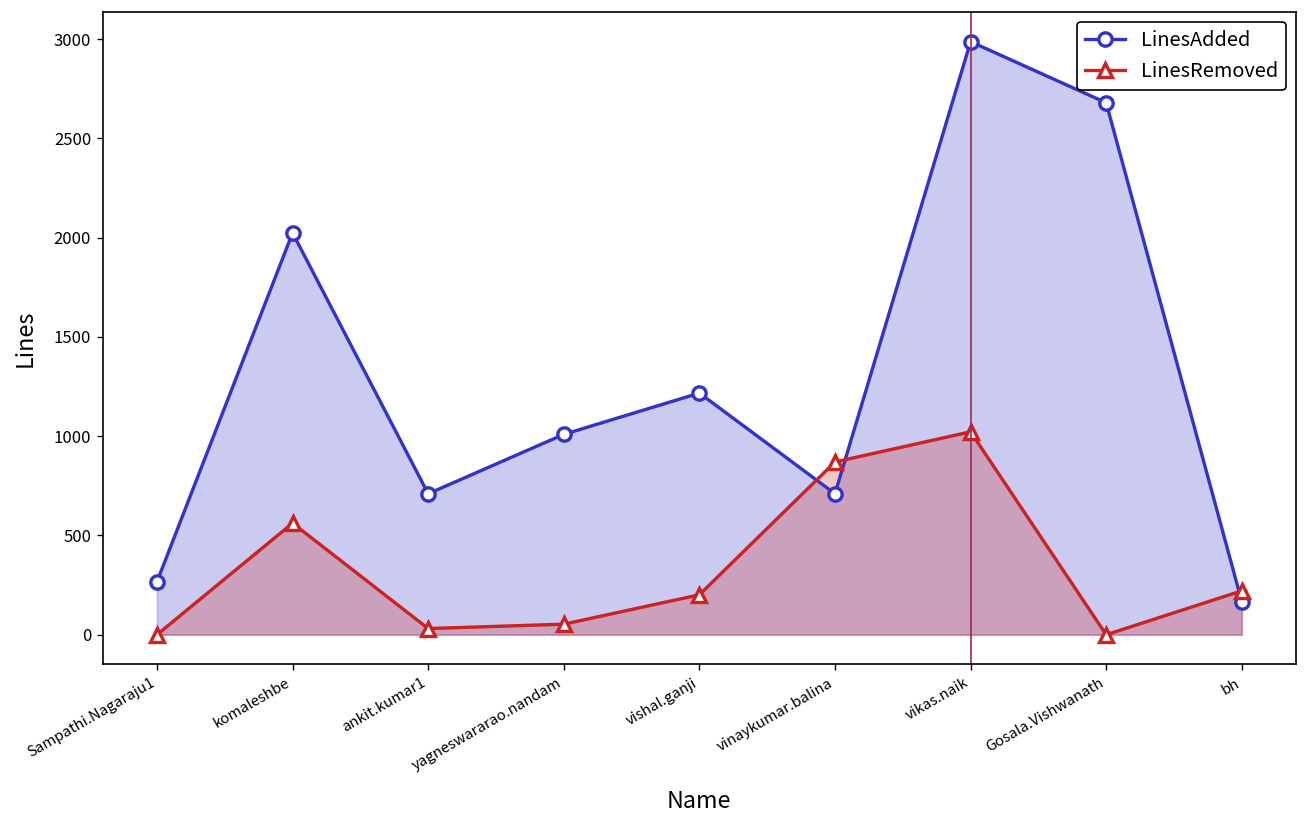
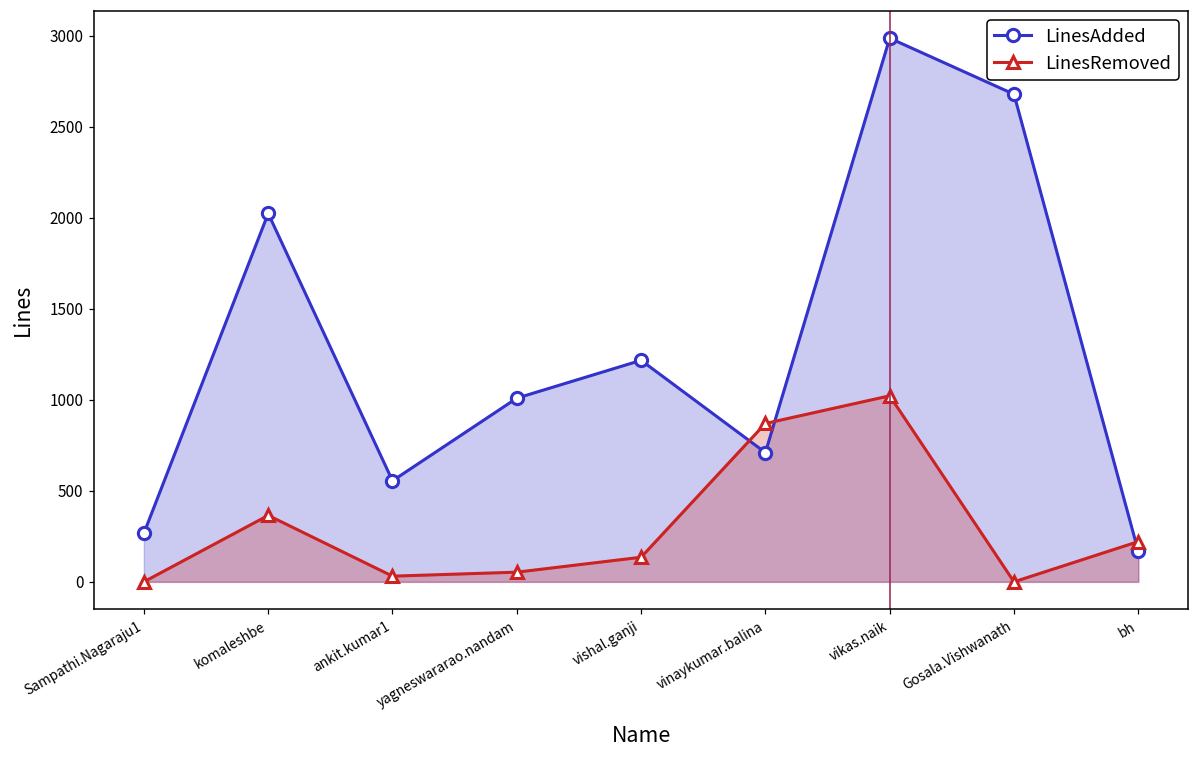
LinesRemoved, komaleshbe: 560 -> 370
LinesAdded, ankit.kumar1: 710 -> 560
LinesRemoved, vishal.ganji: 200 -> 140
